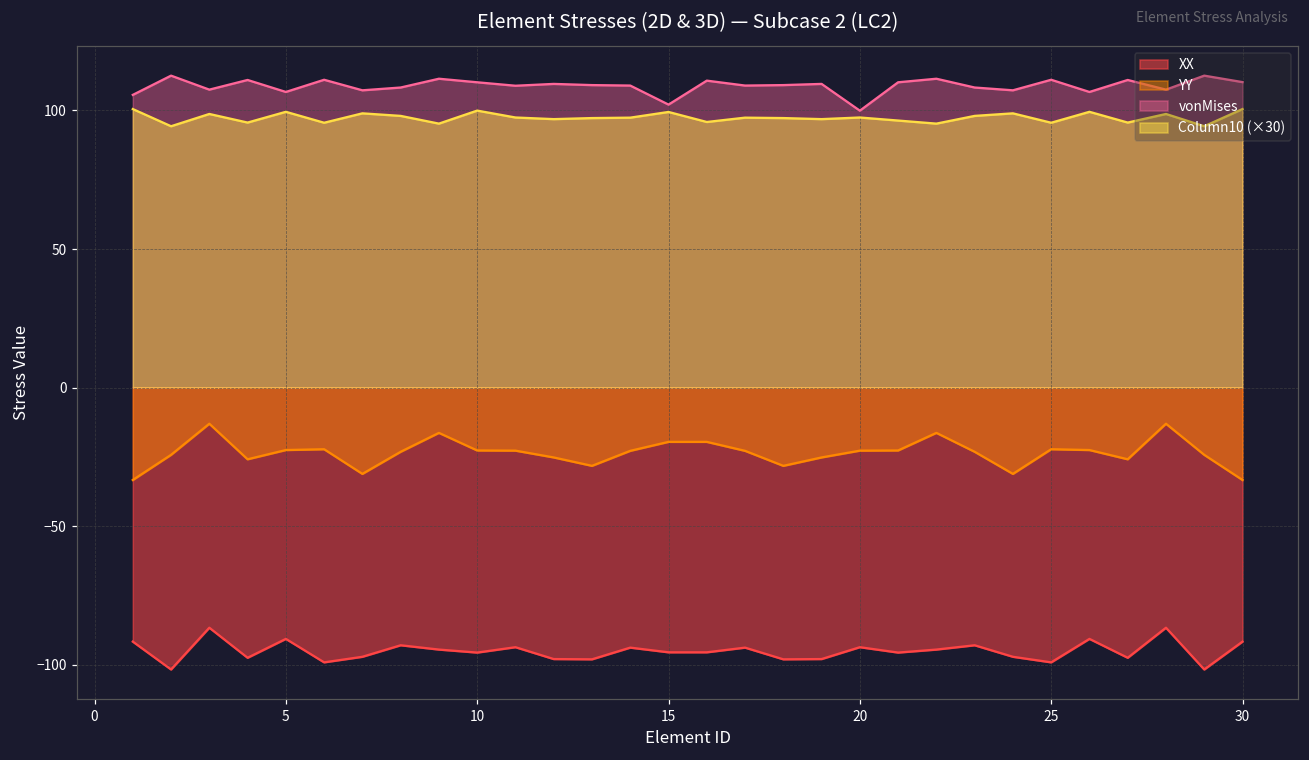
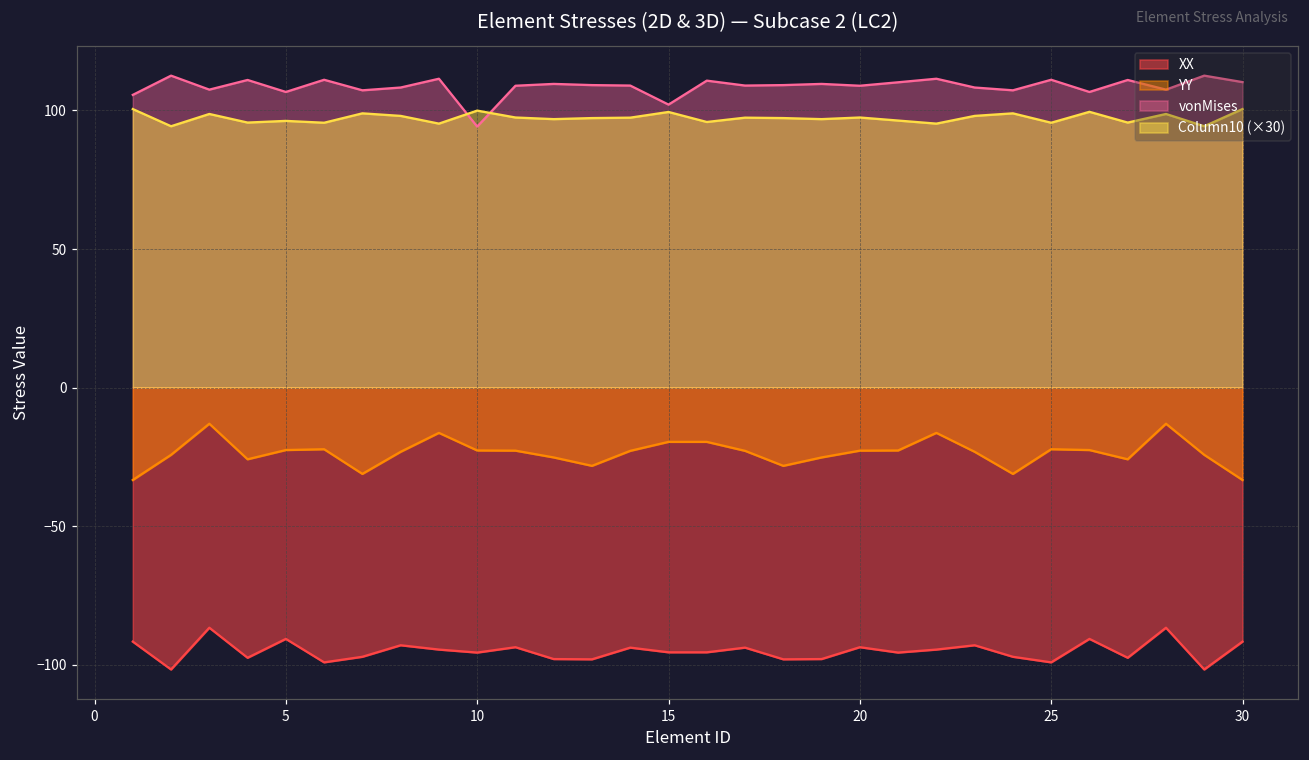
Column10 (×30), 5: 99 -> 96
vonMises, 10: 110 -> 94
vonMises, 20: 100 -> 109
